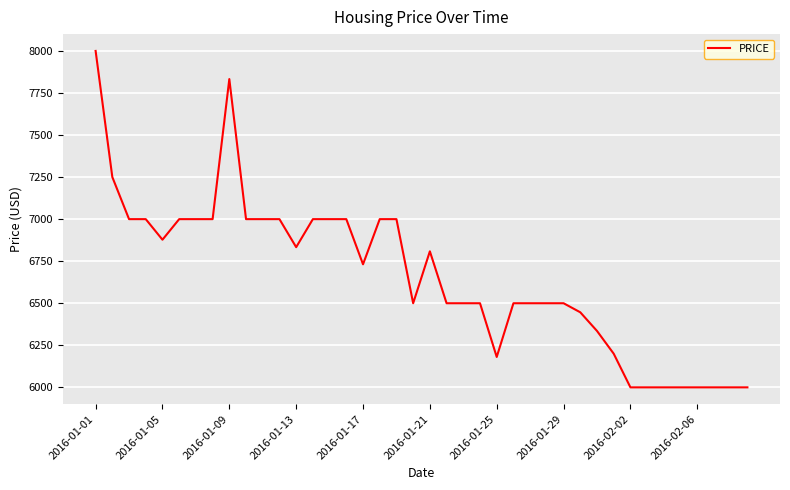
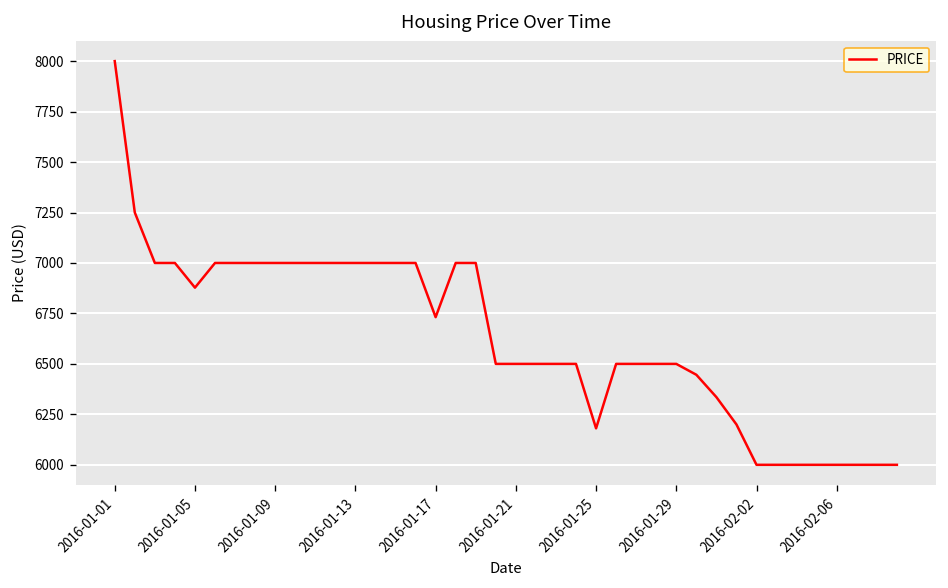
2016-01-09: 7830 -> 7000
2016-01-13: 6830 -> 7000
2016-01-21: 6810 -> 6500
